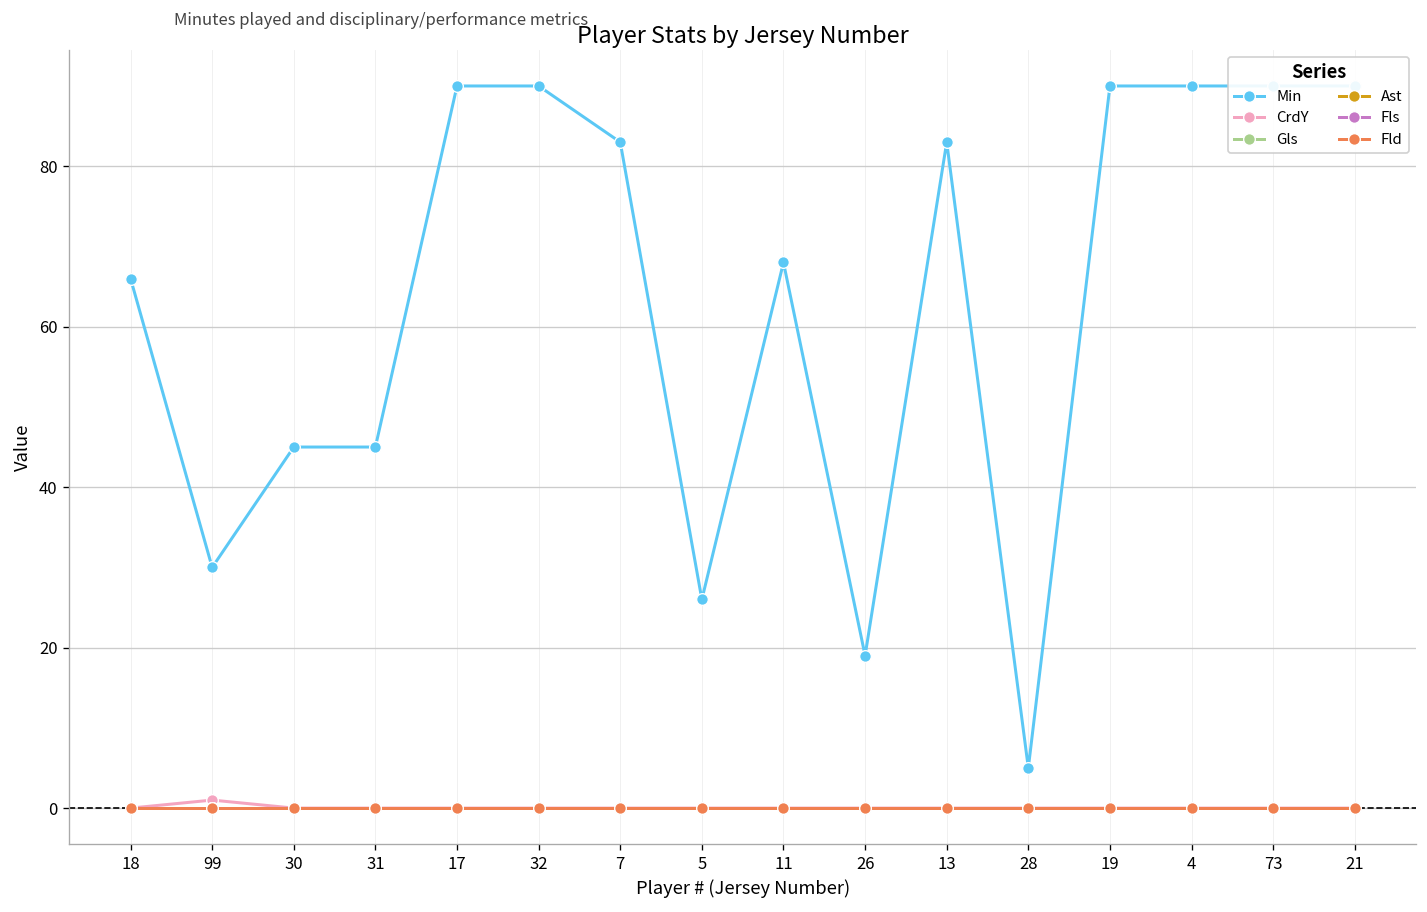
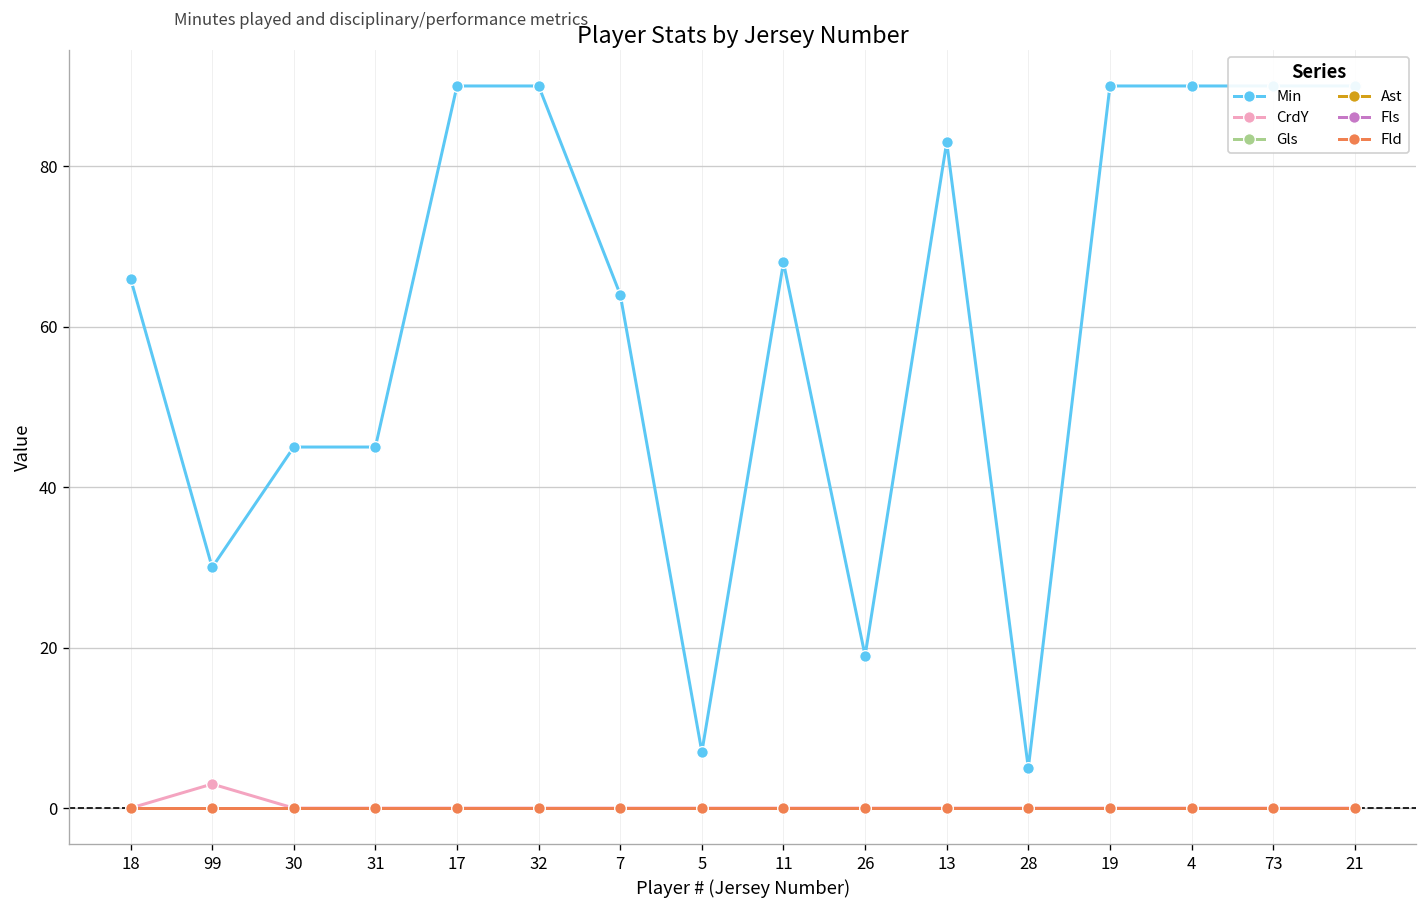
CrdY, 99: 1 -> 3
Min, 7: 83 -> 64
Min, 5: 26 -> 7
